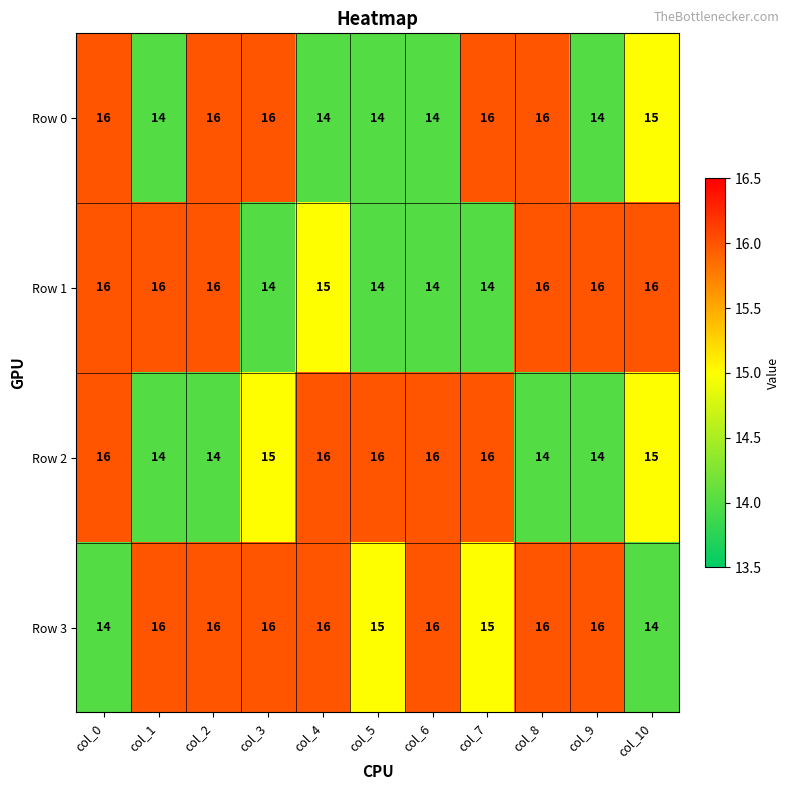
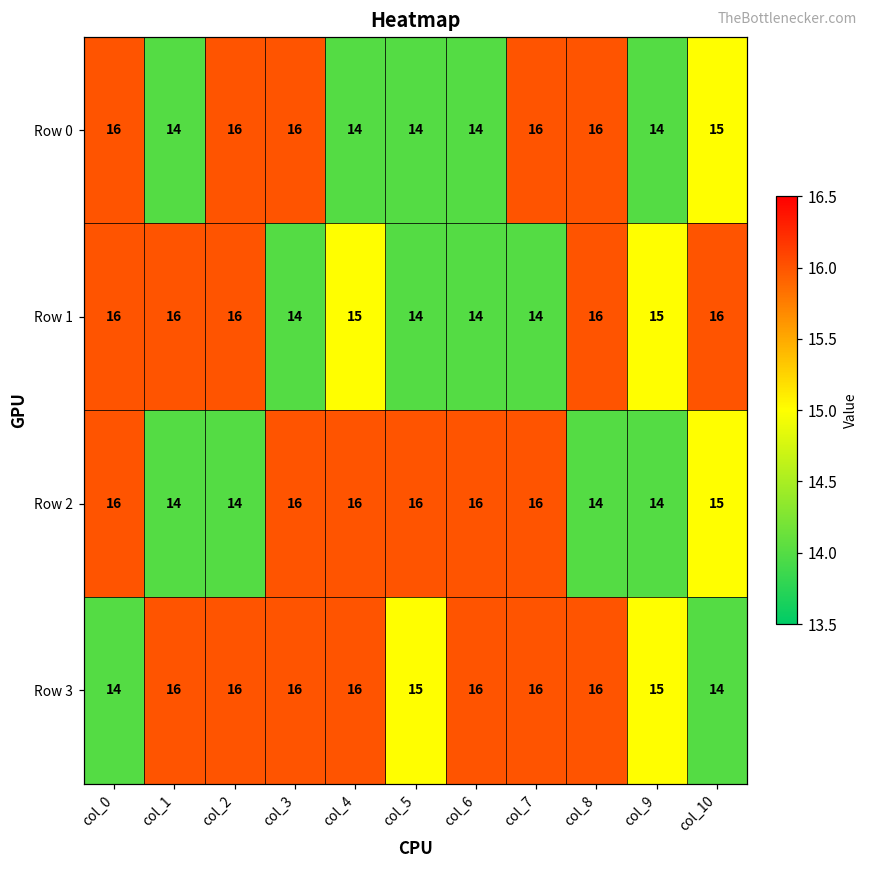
Row 1, col_9: 16 -> 15
Row 2, col_3: 15 -> 16
Row 3, col_7: 15 -> 16
Row 3, col_9: 16 -> 15
